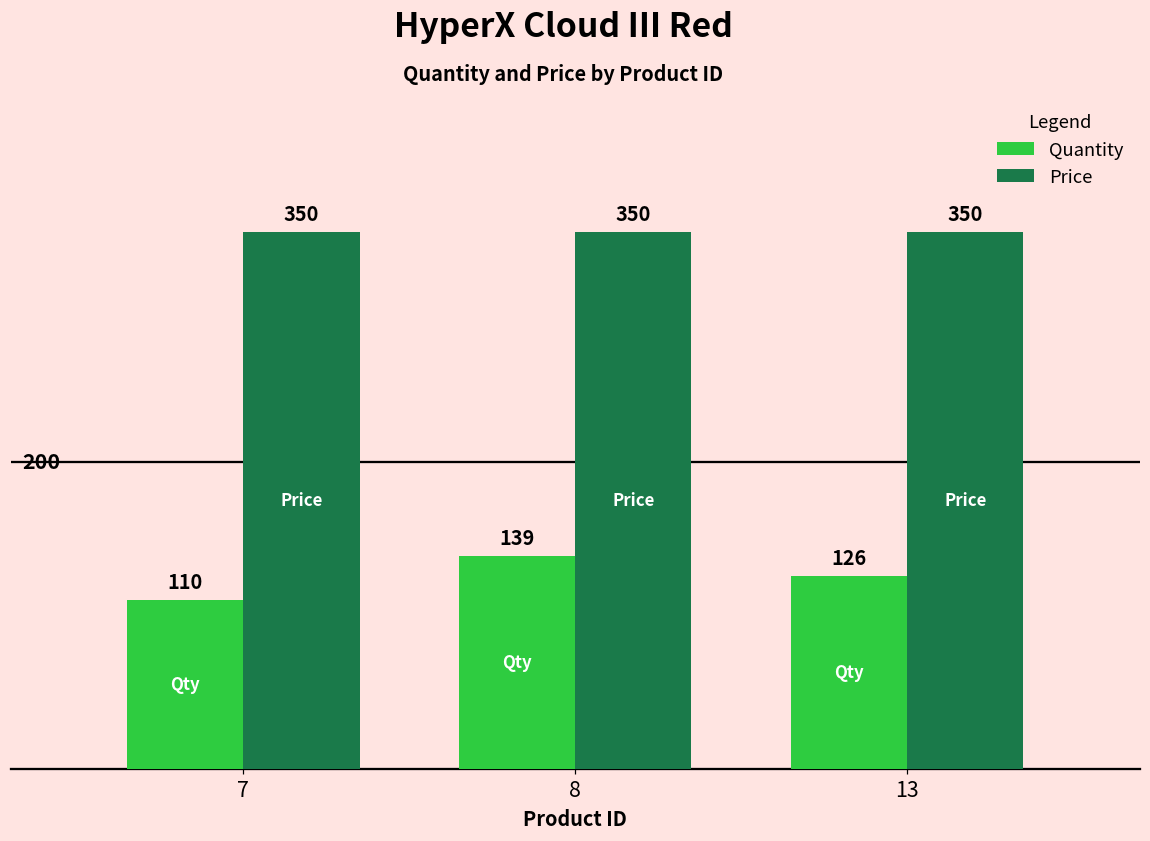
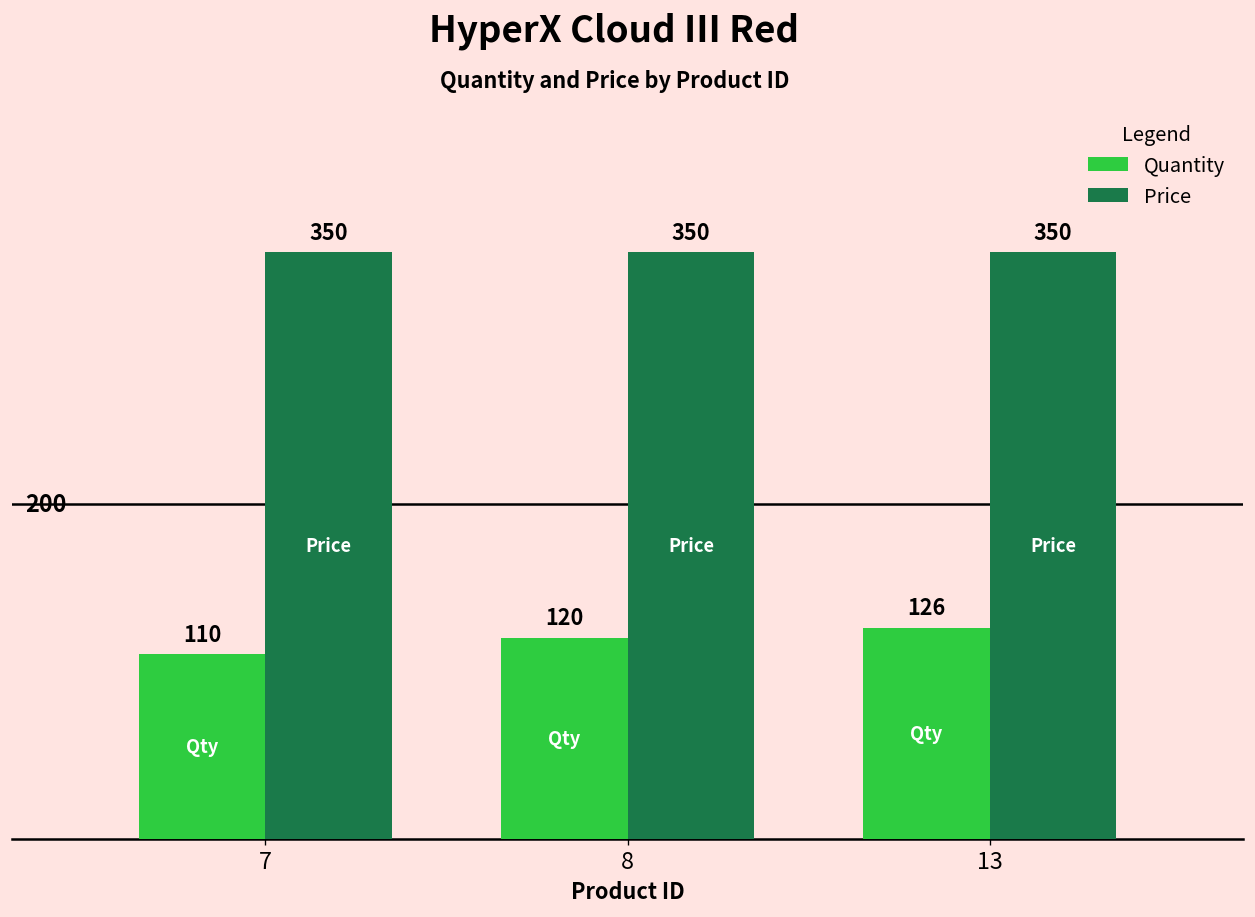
Quantity, 8: 139 -> 120
